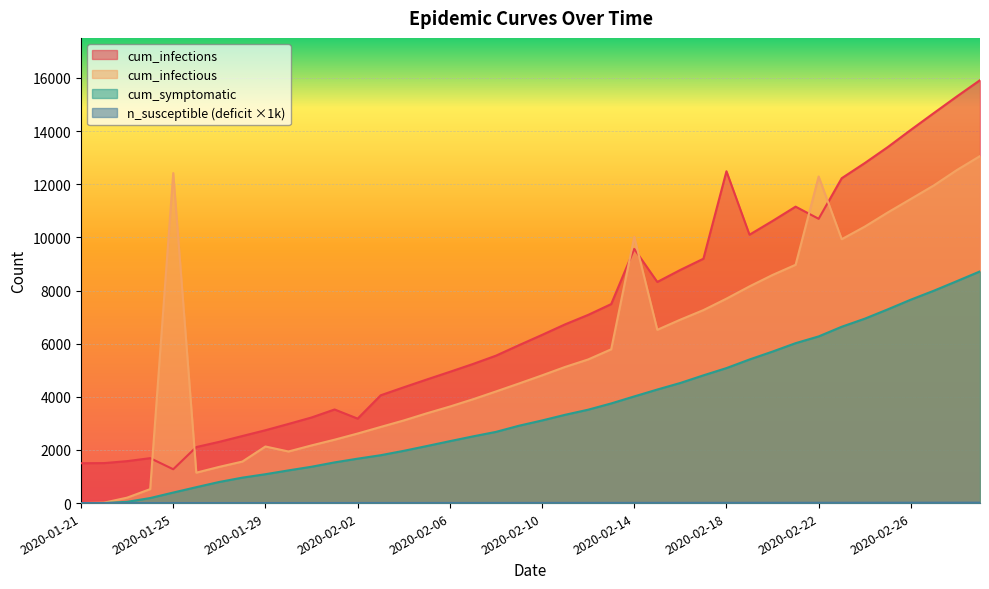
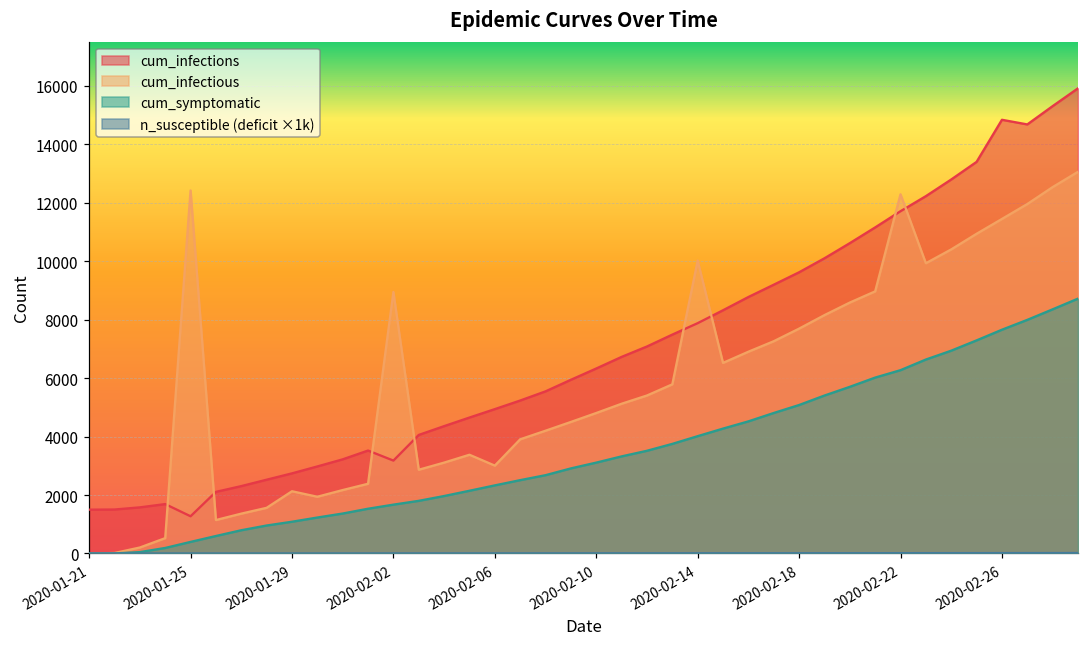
cum_infectious, 2020-02-02: 2600 -> 8900
cum_infectious, 2020-02-06: 3600 -> 3000
cum_infections, 2020-02-14: 9600 -> 7900
cum_infections, 2020-02-18: 12500 -> 9600
cum_infections, 2020-02-22: 10700 -> 11700
cum_infections, 2020-02-26: 14000 -> 14800
